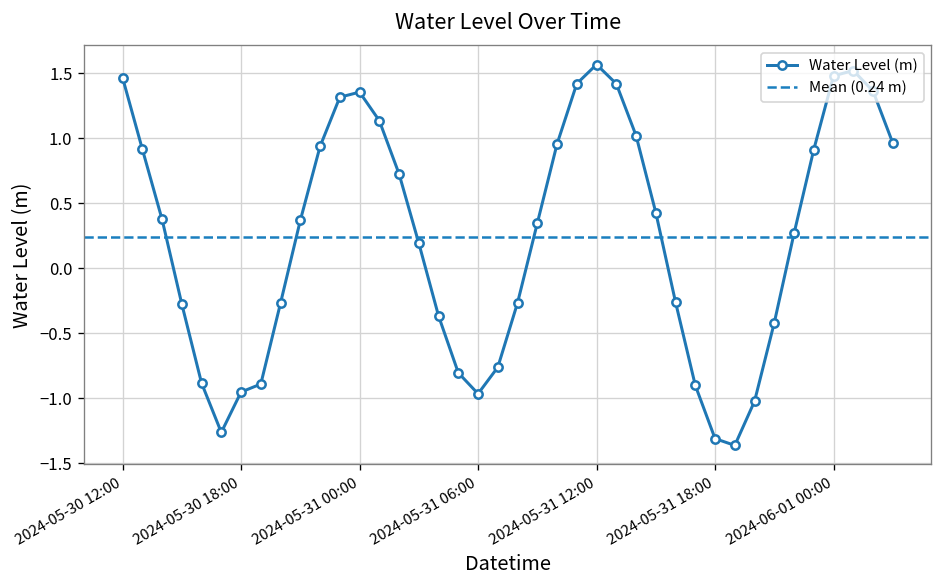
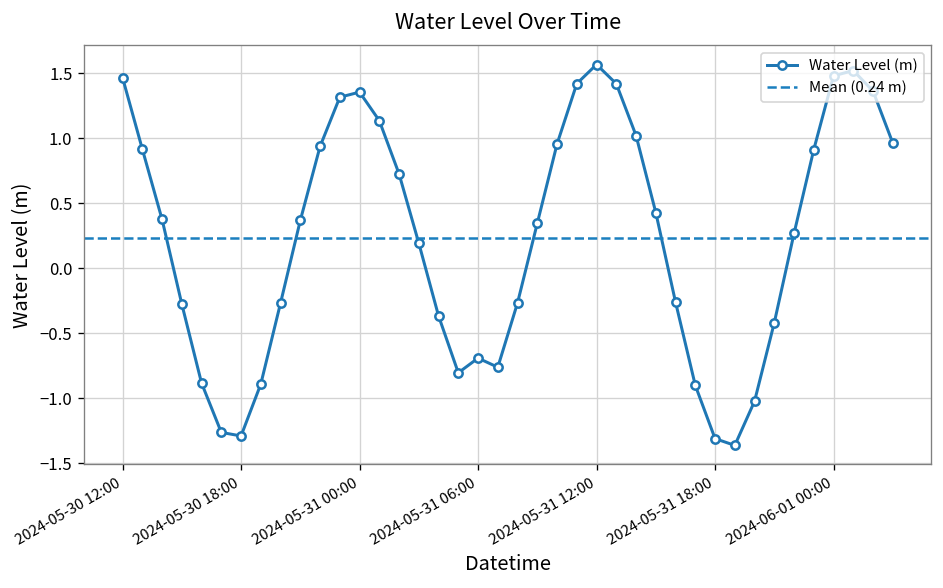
2024-05-30 18:00: -0.95 -> -1.29
2024-05-31 06:00: -0.97 -> -0.69
